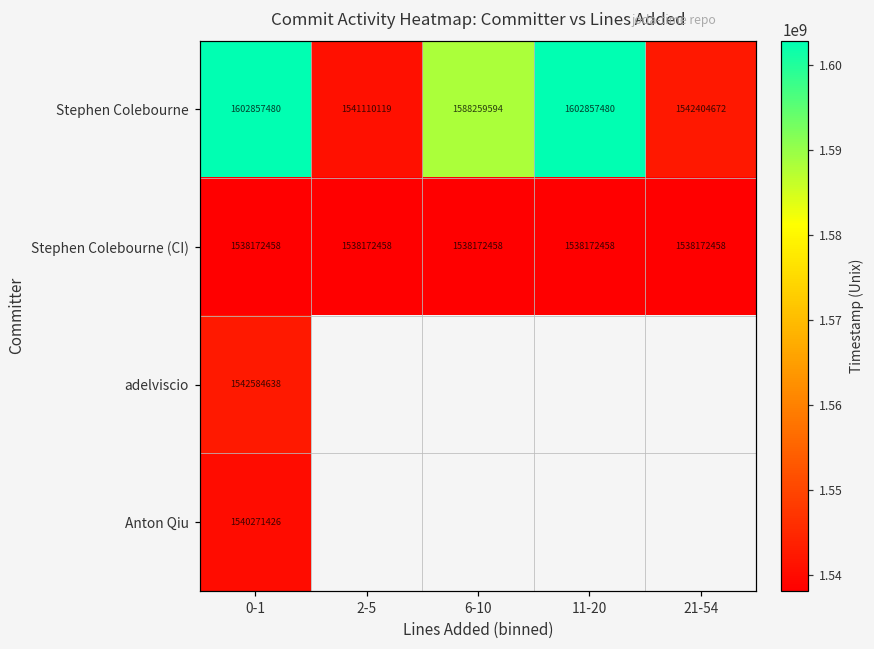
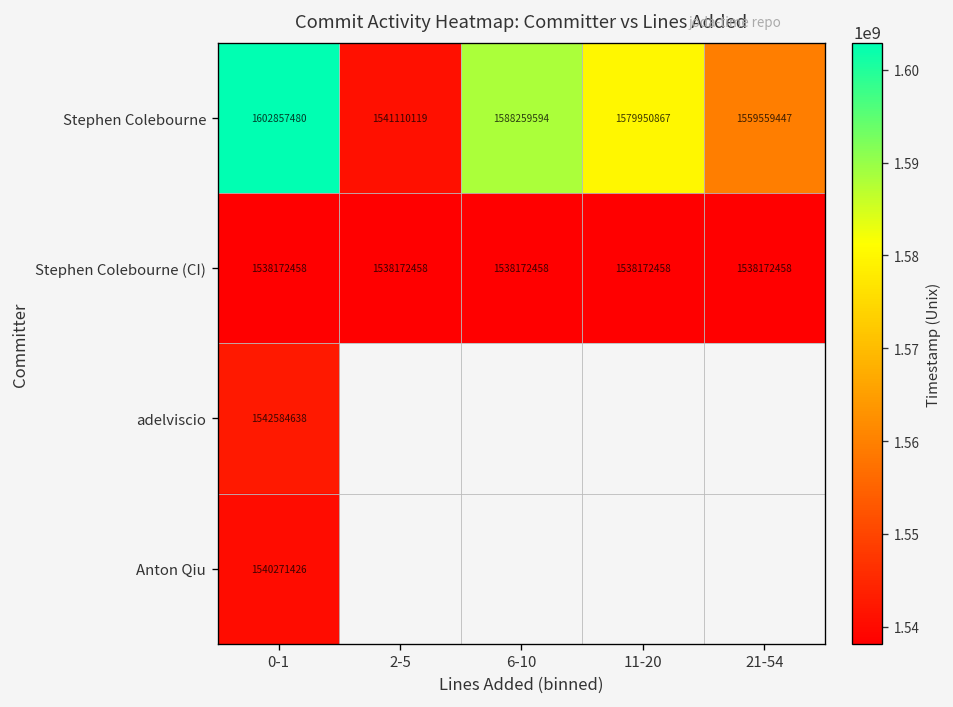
Stephen Colebourne, 11-20: 1602857480 -> 1579950867
Stephen Colebourne, 21-54: 1542404672 -> 1559559447
